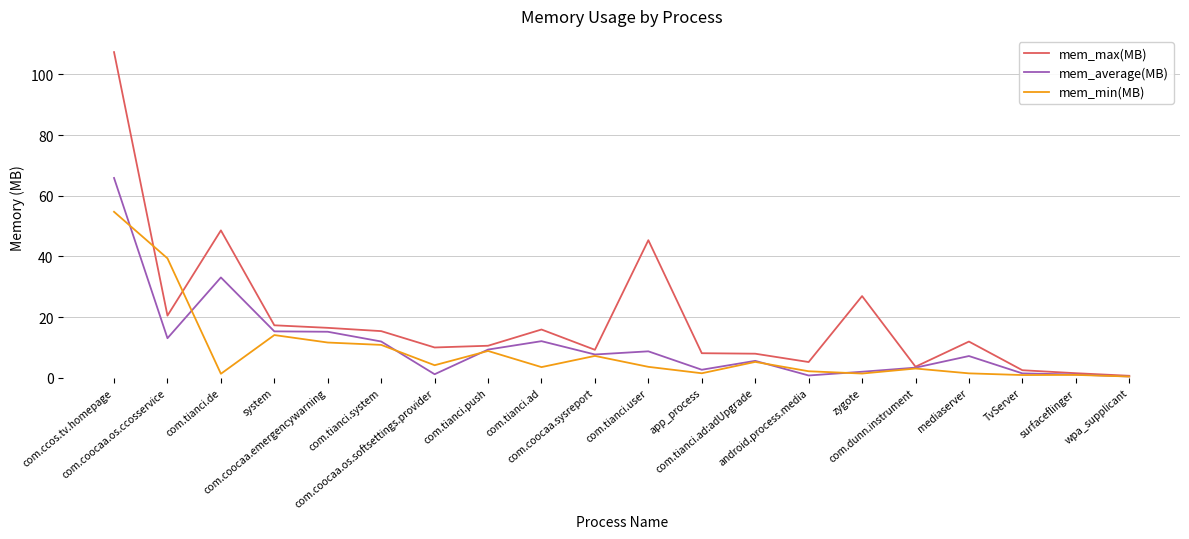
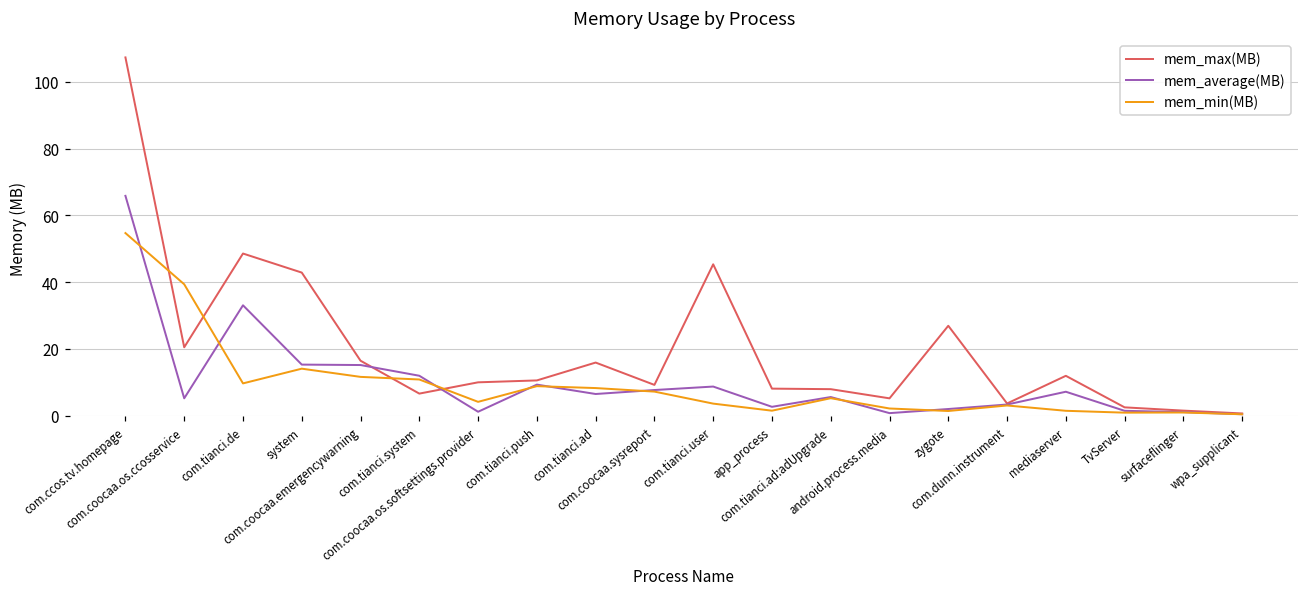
mem_average(MB), com.coocaa.os.ccosservice: 13 -> 5
mem_min(MB), com.tianci.de: 1 -> 10
mem_max(MB), system: 17 -> 43
mem_max(MB), com.tianci.system: 15 -> 7
mem_average(MB), com.tianci.ad: 12 -> 6
mem_min(MB), com.tianci.ad: 4 -> 8
